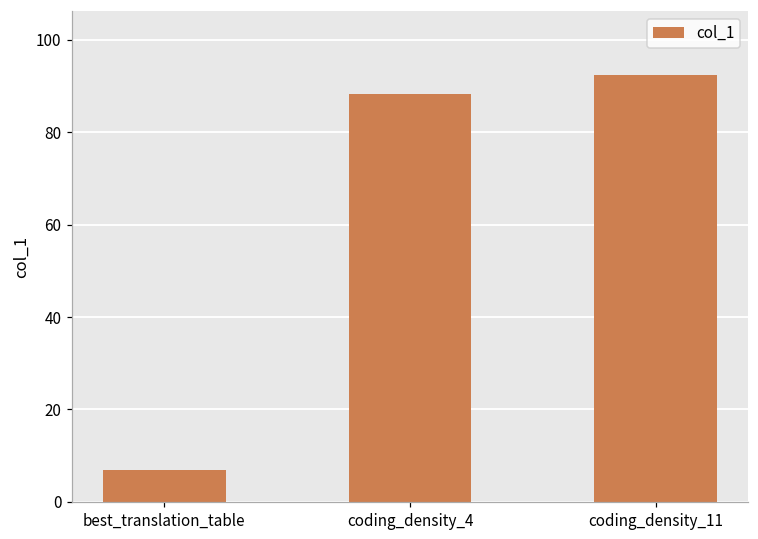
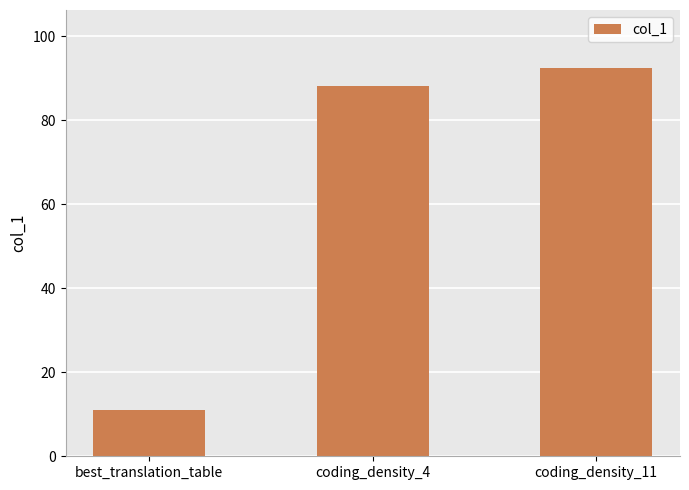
best_translation_table: 7 -> 11
